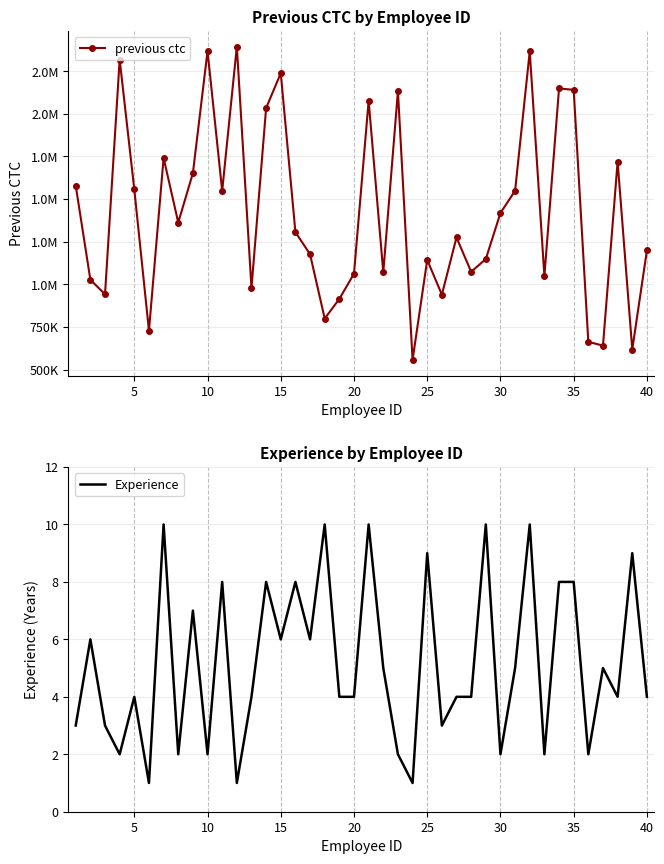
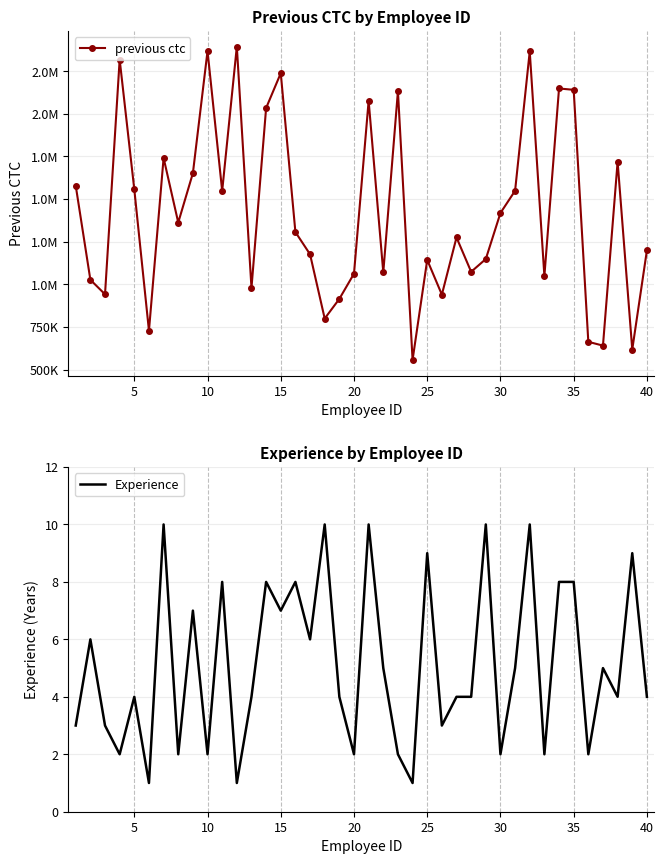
Experience by Employee ID, 15: 6 -> 7
Experience by Employee ID, 20: 4 -> 2
